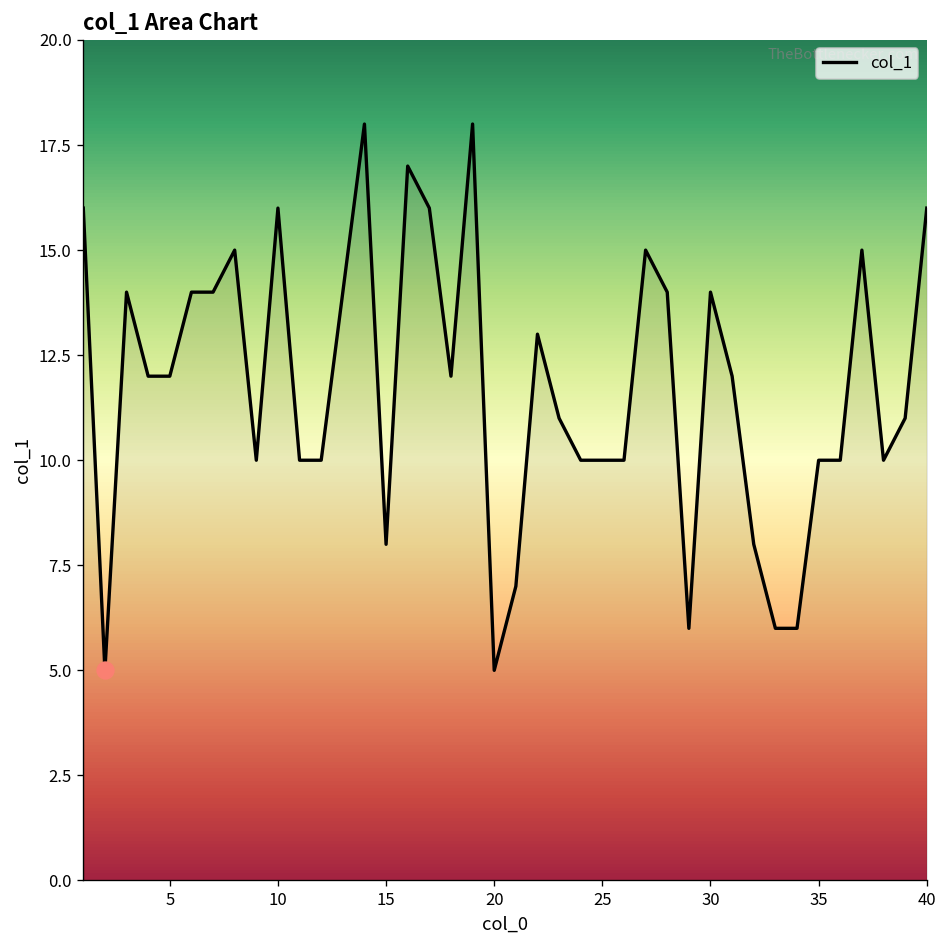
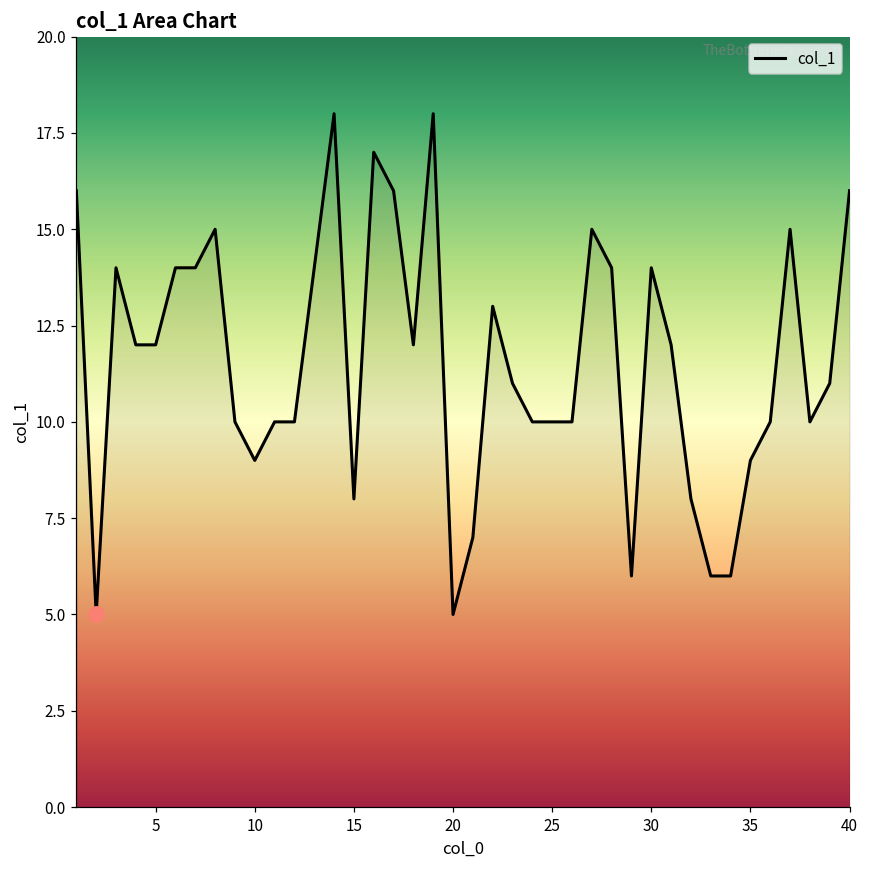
col_1, 10: 16 -> 9
col_1, 35: 10 -> 9
